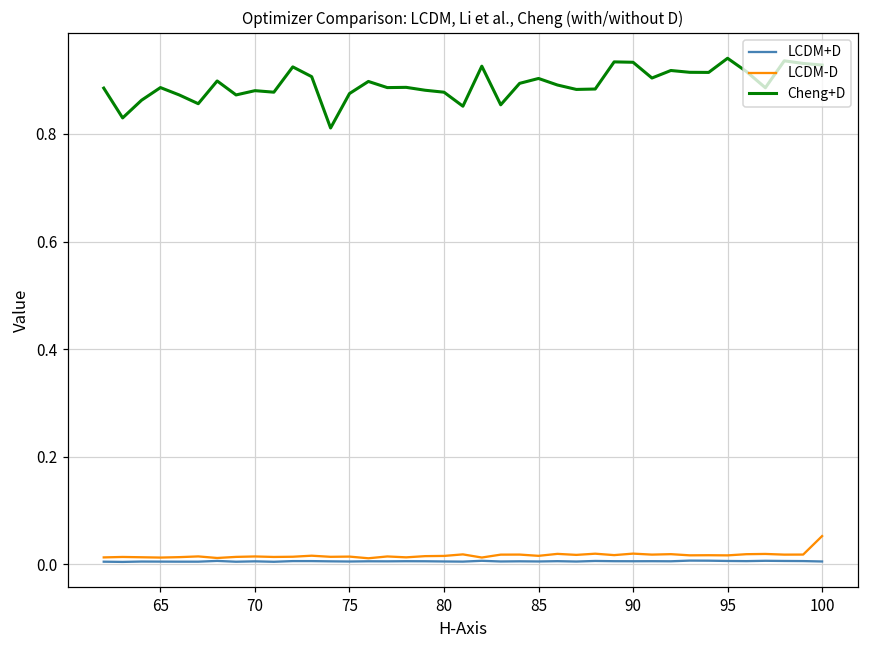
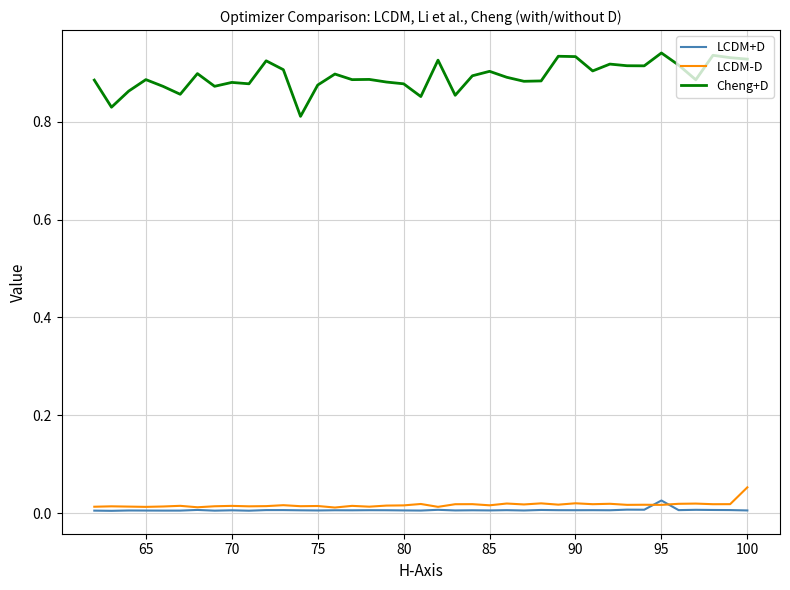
LCDM+D, 95: 0.01 -> 0.03
